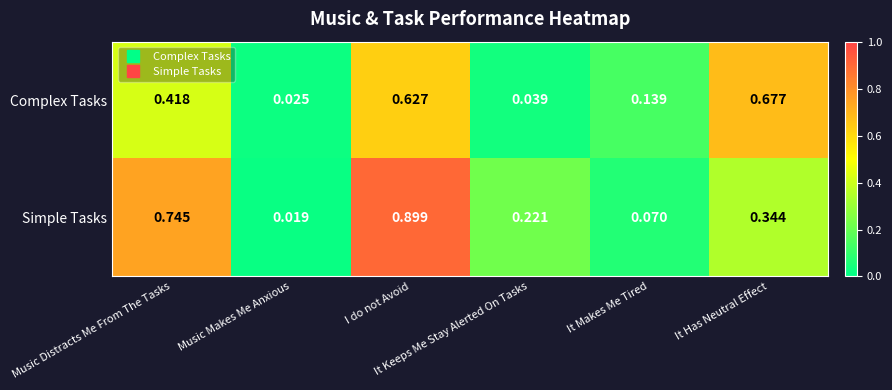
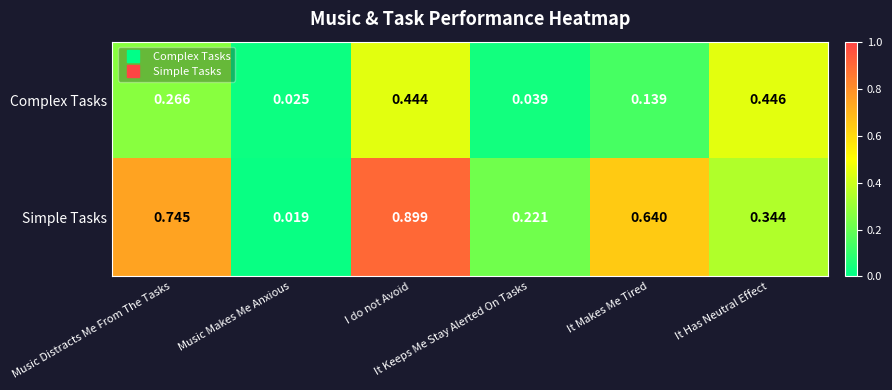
Complex Tasks, Music Distracts Me From The Tasks: 0.418 -> 0.266
Complex Tasks, I do not Avoid: 0.627 -> 0.444
Complex Tasks, It Has Neutral Effect: 0.677 -> 0.446
Simple Tasks, It Makes Me Tired: 0.070 -> 0.640
